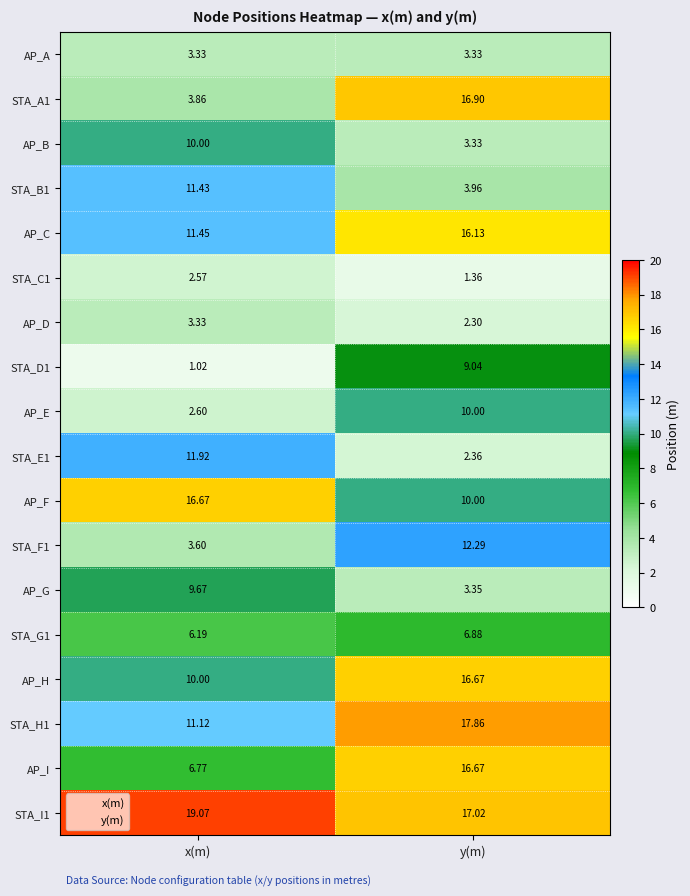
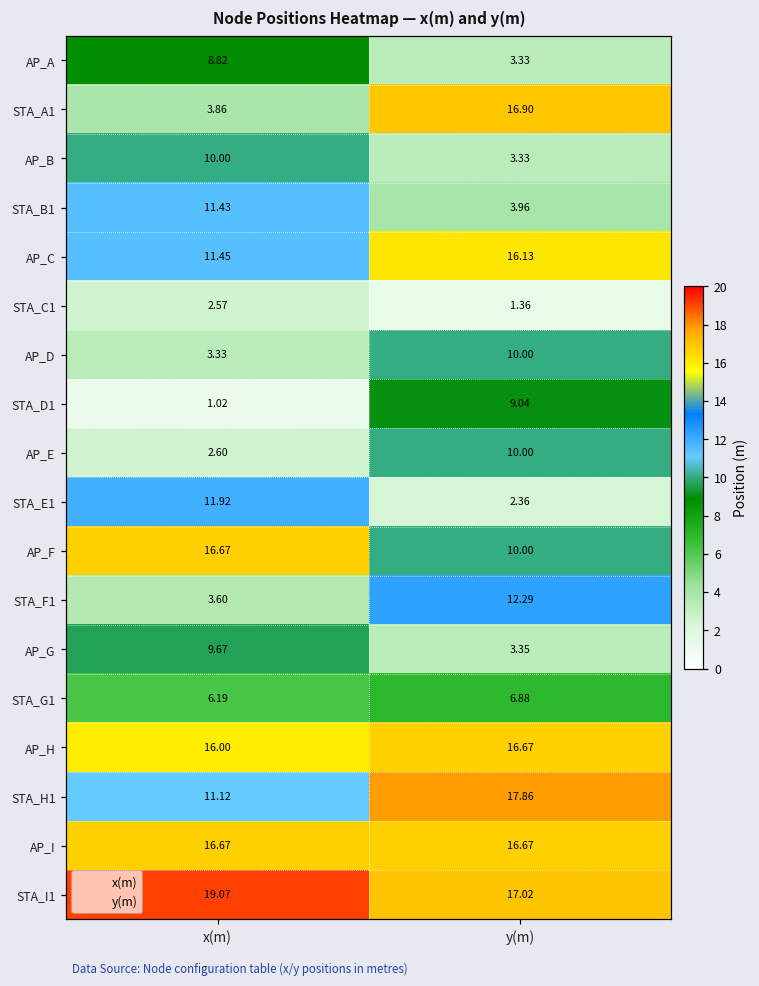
AP_A, x(m): 3.33 -> 8.82
AP_D, y(m): 2.30 -> 10.00
AP_H, x(m): 10.00 -> 16.00
AP_I, x(m): 6.77 -> 16.67
